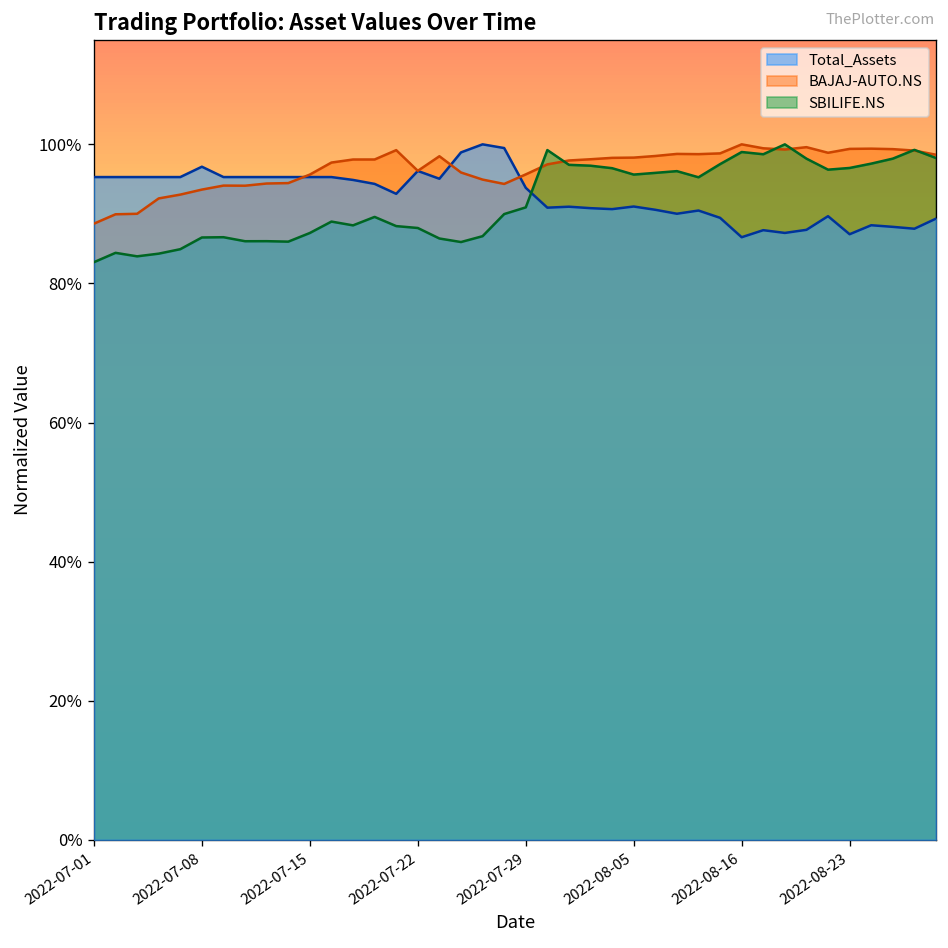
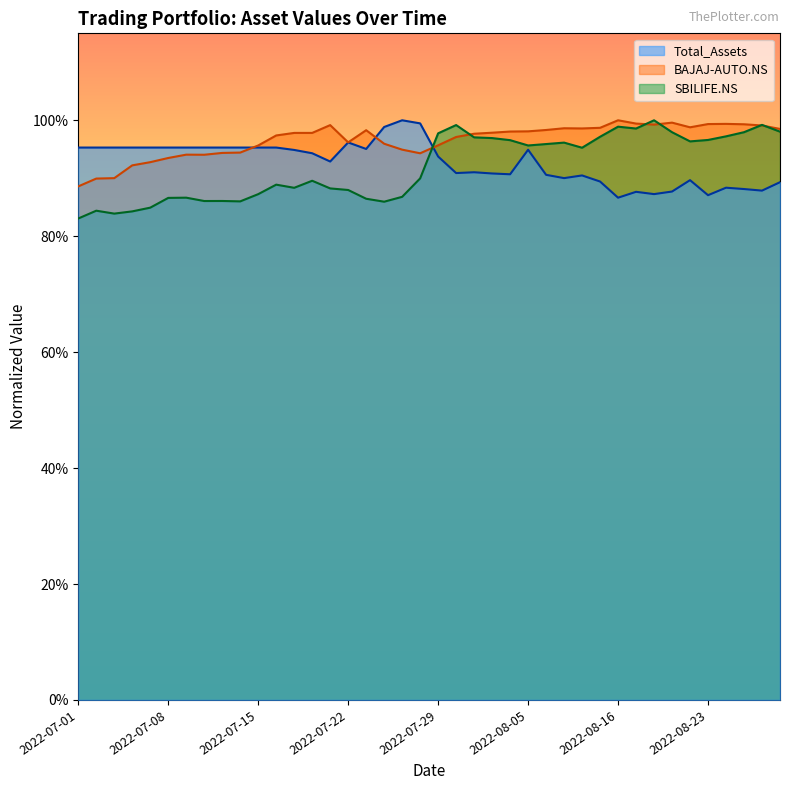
Total_Assets, 2022-07-08: 97% -> 95%
SBILIFE.NS, 2022-07-29: 91% -> 98%
Total_Assets, 2022-08-05: 91% -> 95%
